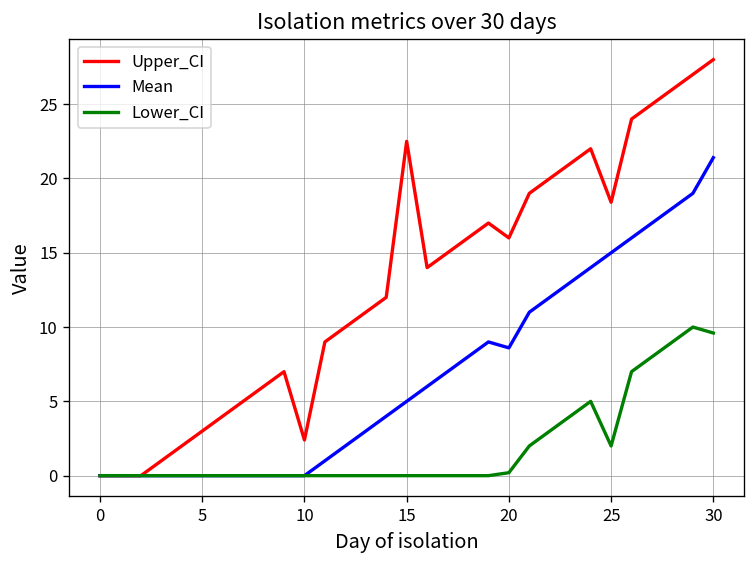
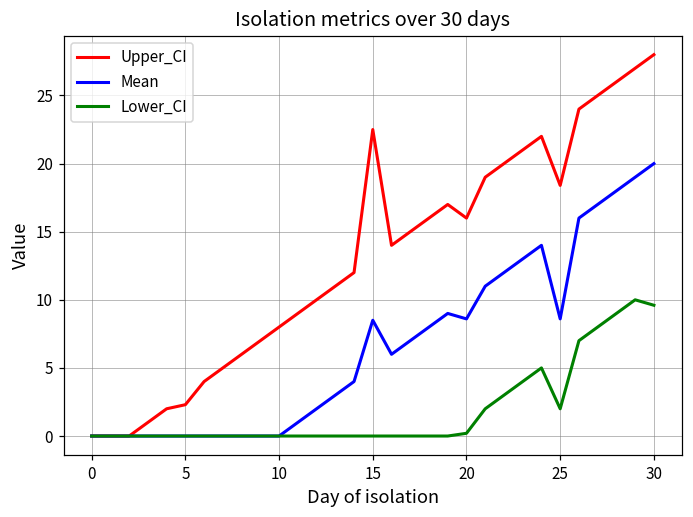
Upper_CI, 5: 3.0 -> 2.3
Upper_CI, 10: 2.4 -> 8.0
Mean, 15: 5.0 -> 8.5
Mean, 25: 15.0 -> 8.6
Mean, 30: 21.4 -> 20.0
